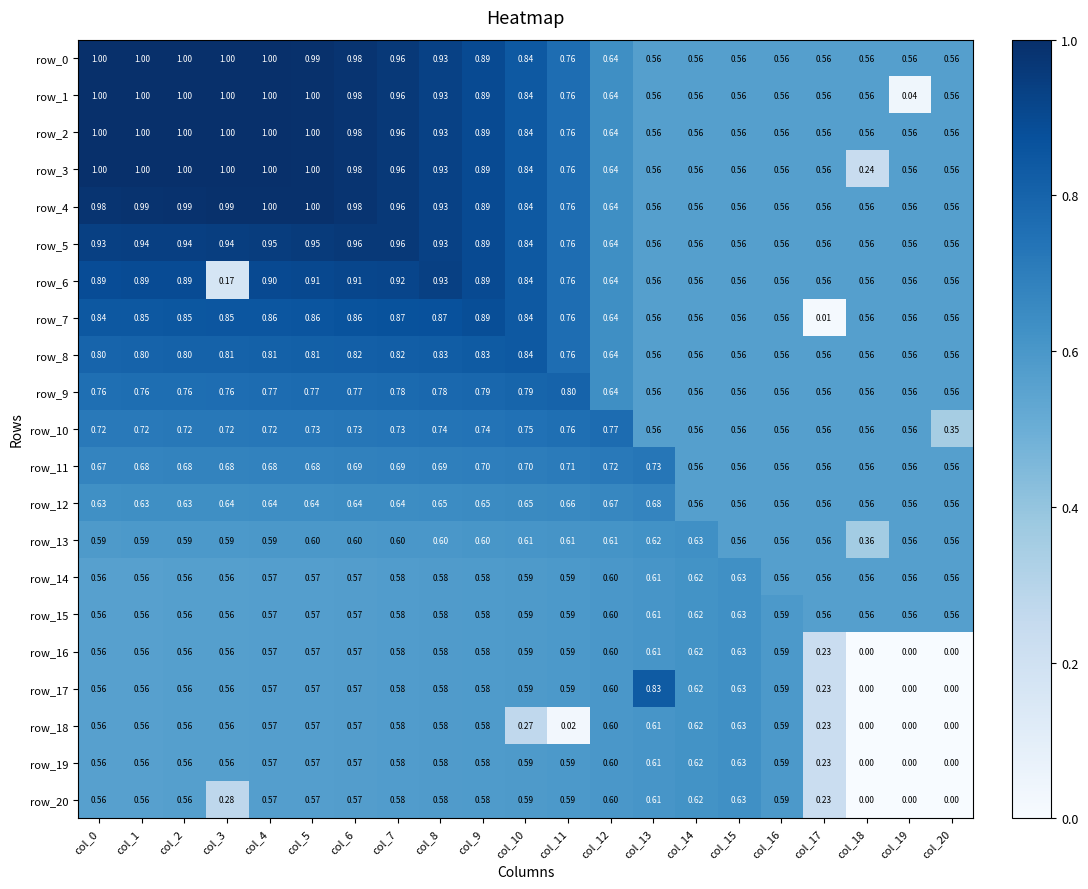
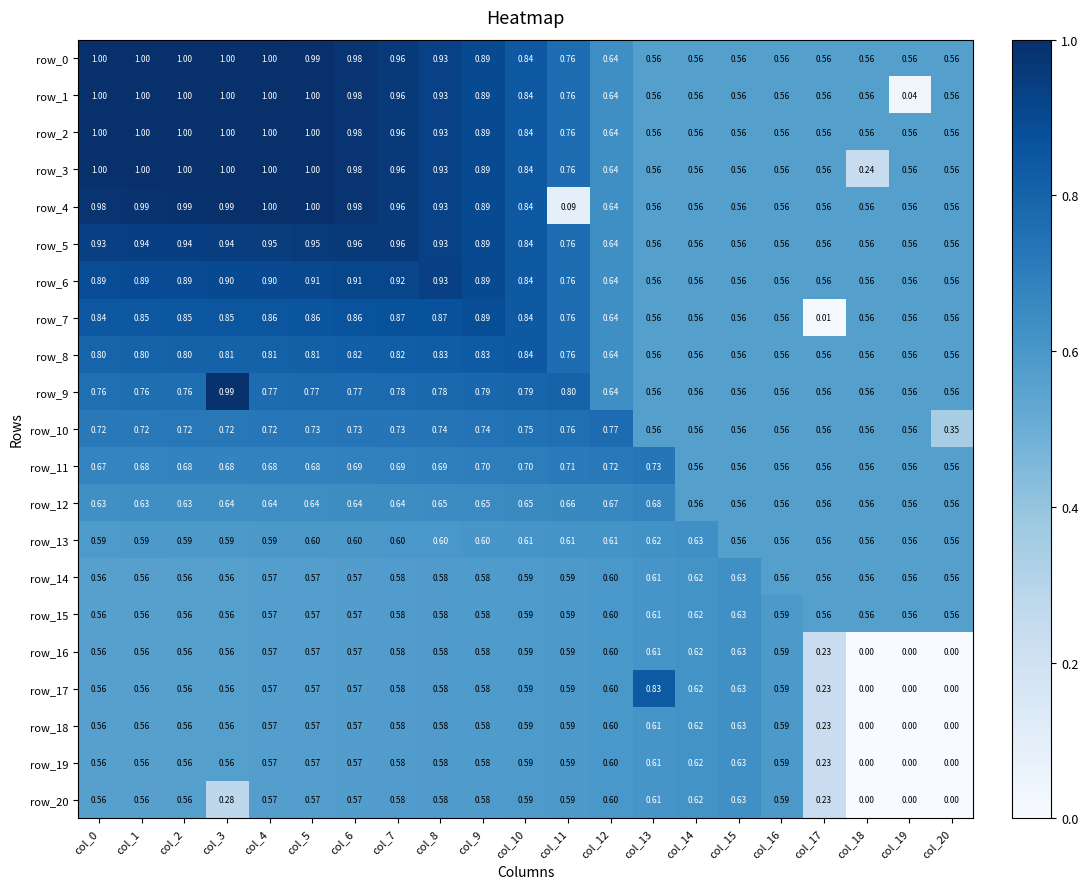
row_4, col_11: 0.76 -> 0.09
row_6, col_3: 0.17 -> 0.90
row_9, col_3: 0.76 -> 0.99
row_13, col_18: 0.36 -> 0.56
row_18, col_10: 0.27 -> 0.59
row_18, col_11: 0.02 -> 0.59
